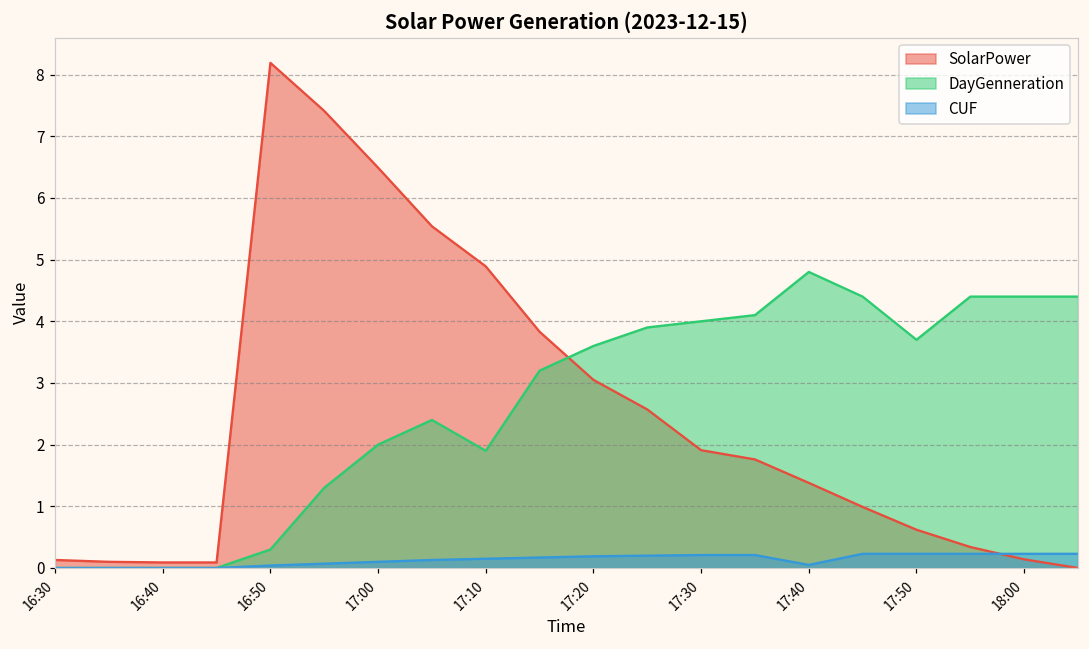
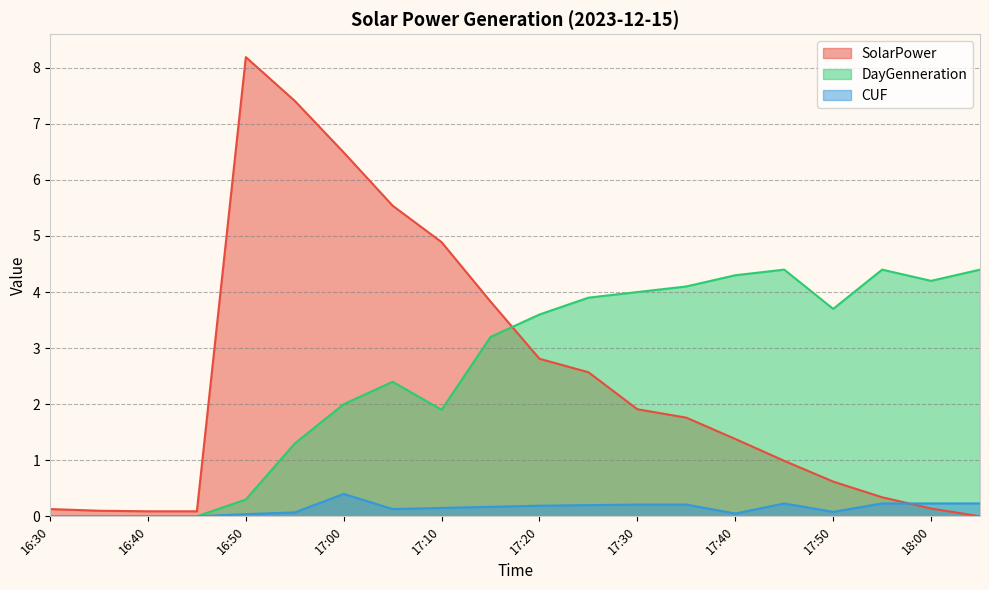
CUF, 17:00: 0.1 -> 0.4
SolarPower, 17:20: 3.1 -> 2.8
DayGenneration, 17:40: 4.8 -> 4.3
CUF, 17:50: 0.2 -> 0.1
DayGenneration, 18:00: 4.4 -> 4.2
